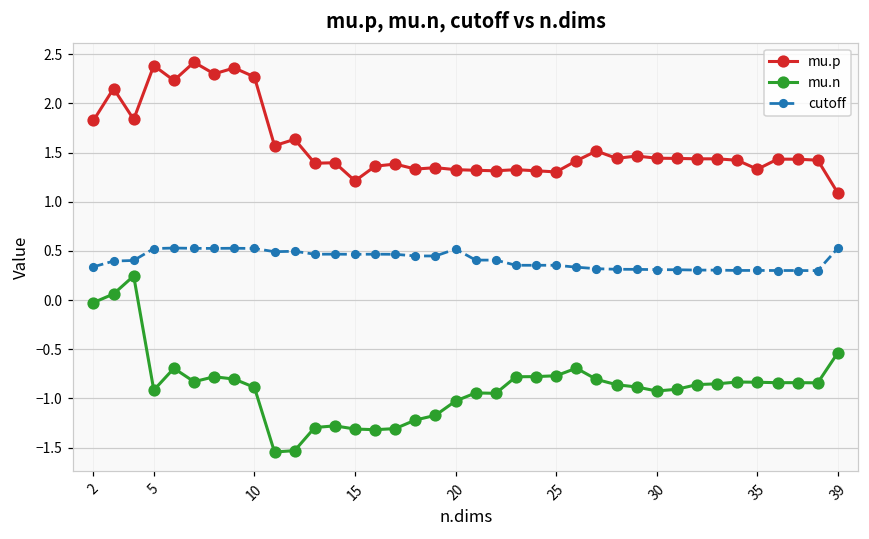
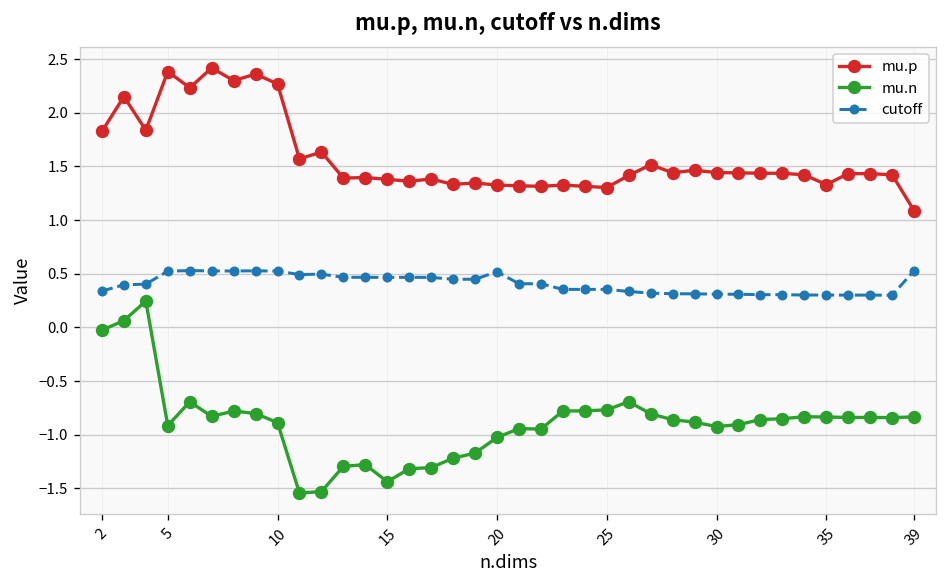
mu.p, 15: 1.2 -> 1.4
mu.n, 15: -1.3 -> -1.4
mu.n, 39: -0.5 -> -0.8
